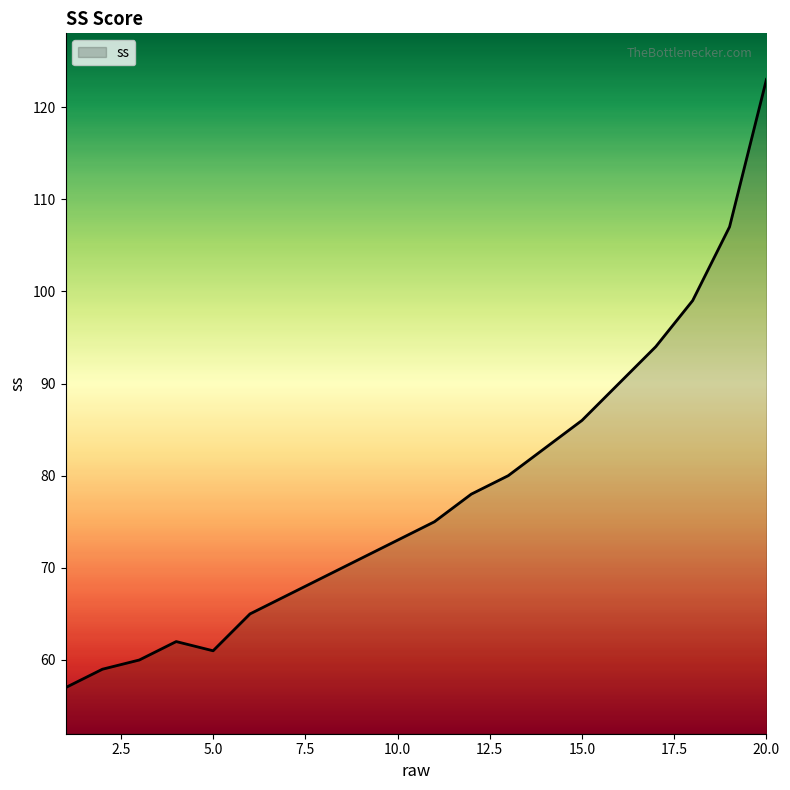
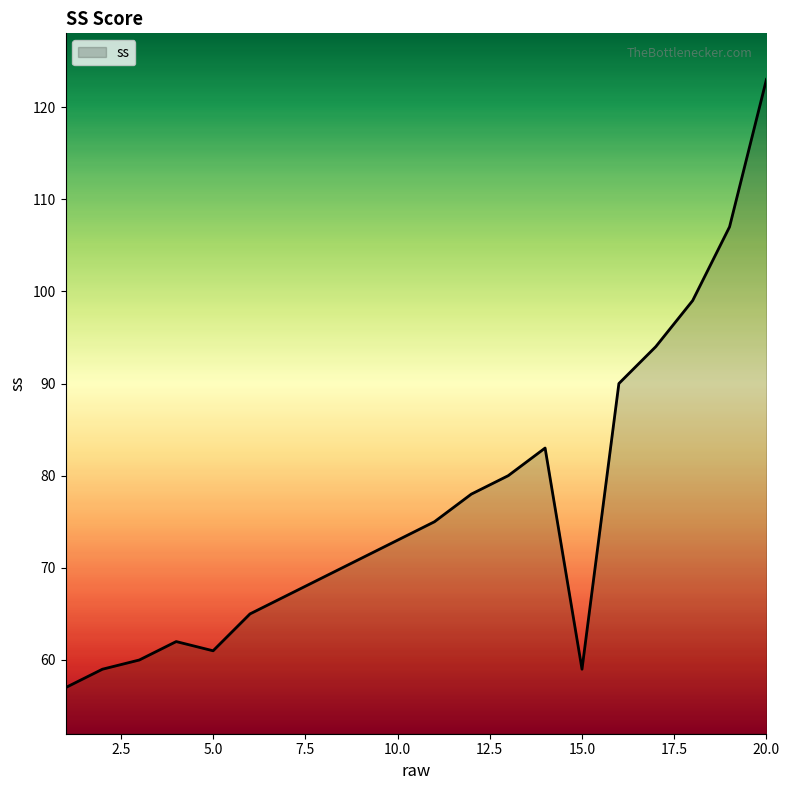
15.0: 86 -> 59
